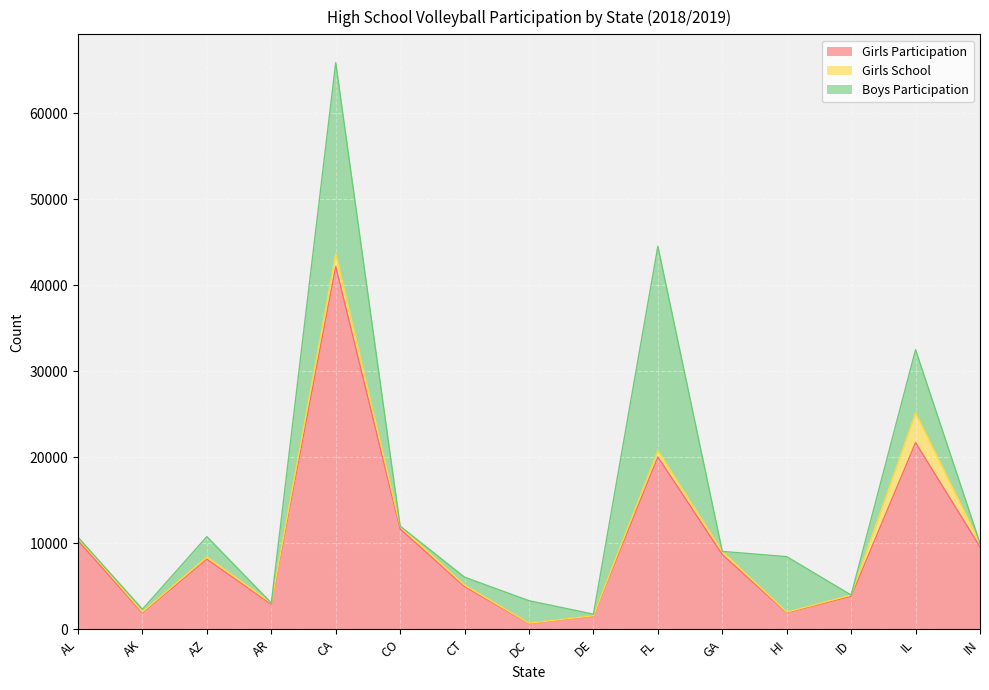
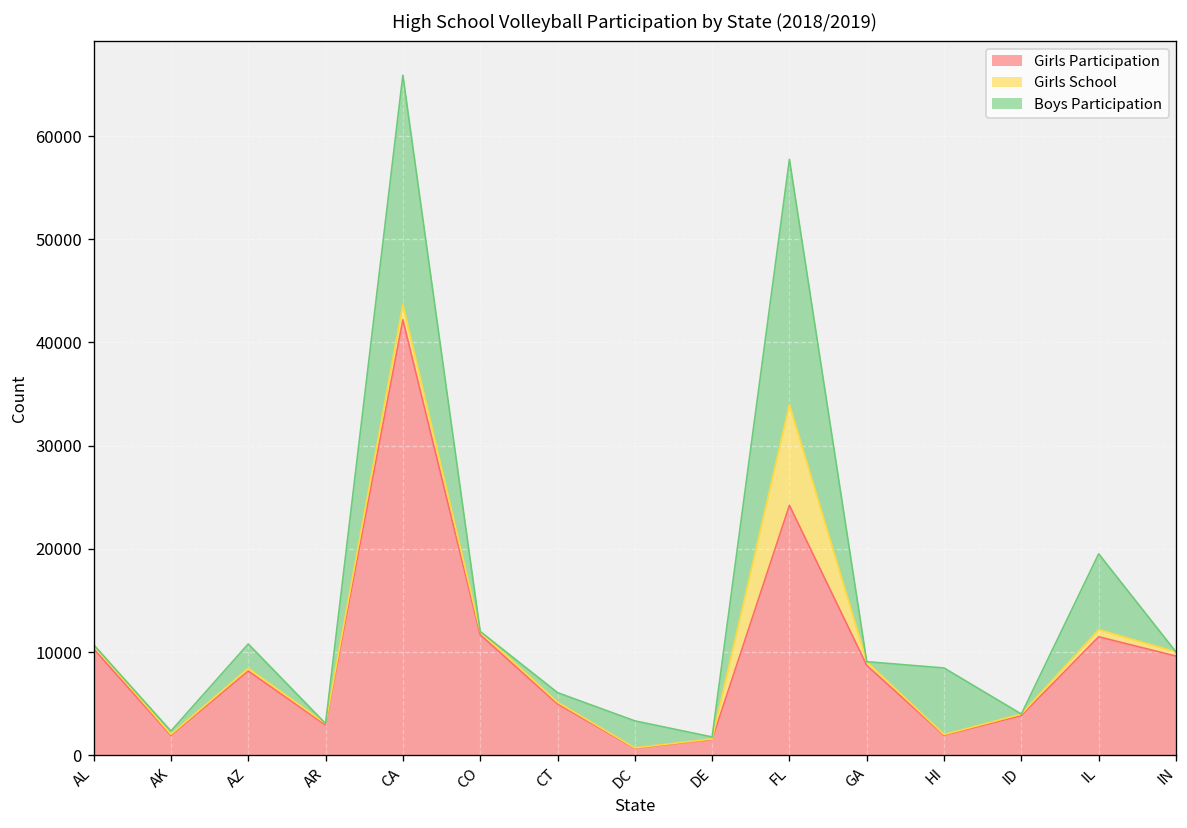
Girls Participation, FL: 20000 -> 24000
Girls School, FL: 1000 -> 10000
Girls Participation, IL: 22000 -> 11000
Girls School, IL: 3000 -> 1000
